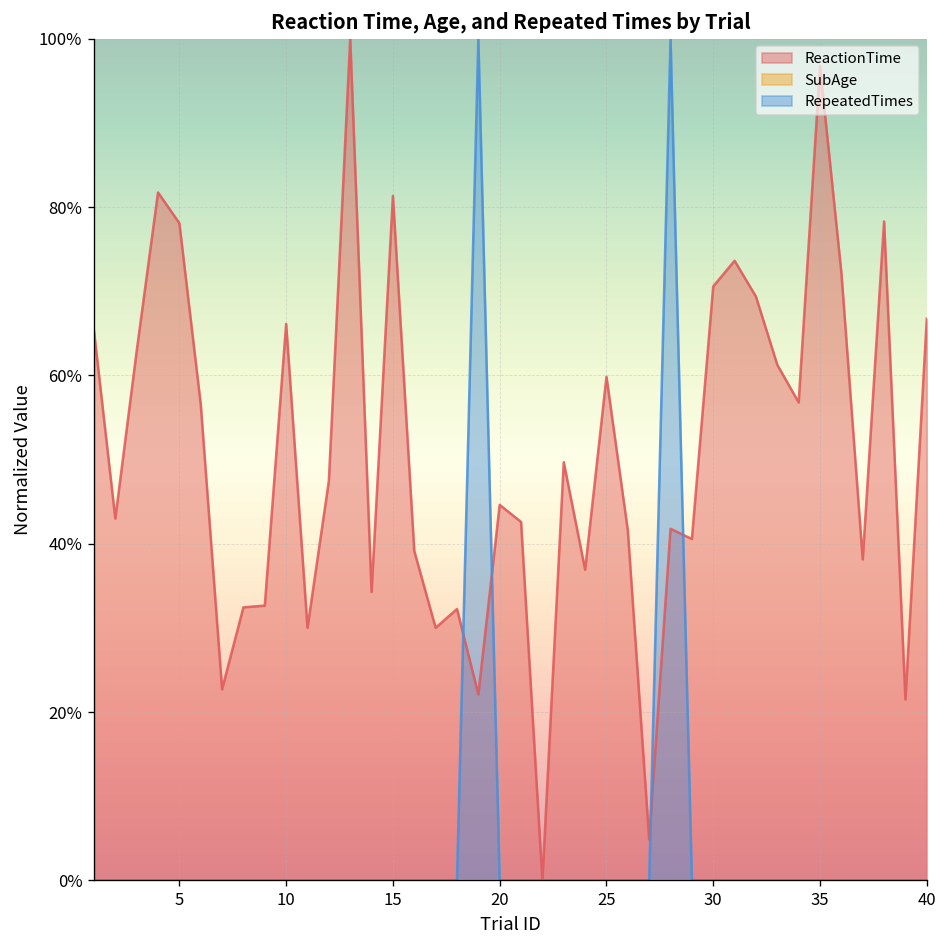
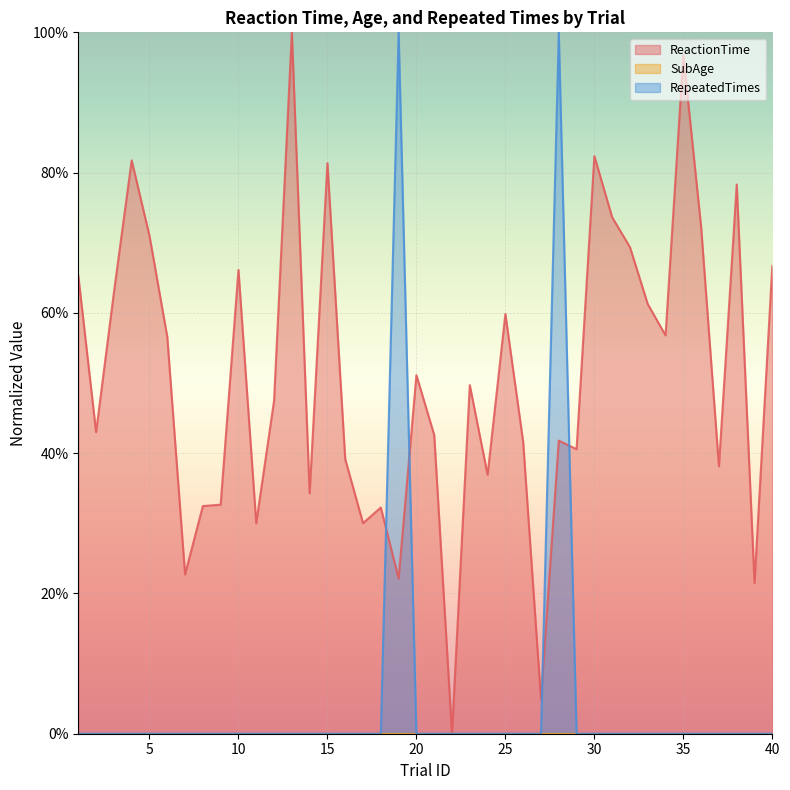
ReactionTime, 5: 78% -> 71%
ReactionTime, 20: 45% -> 51%
ReactionTime, 30: 71% -> 82%
